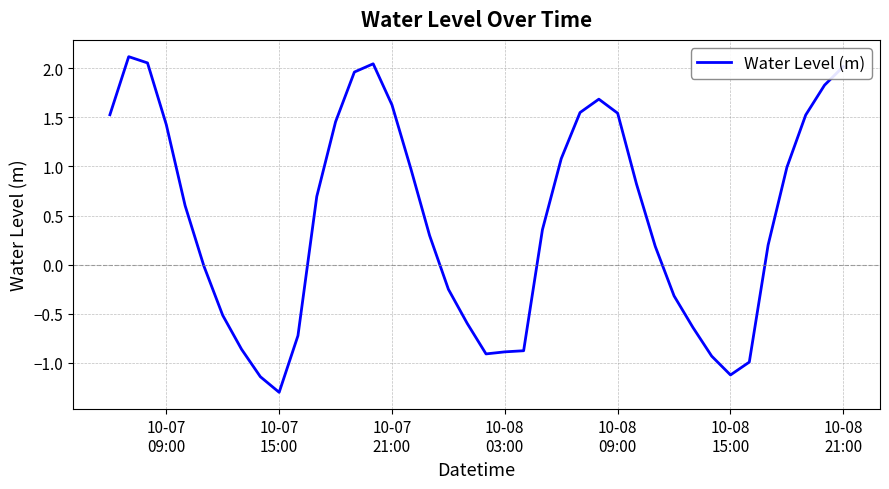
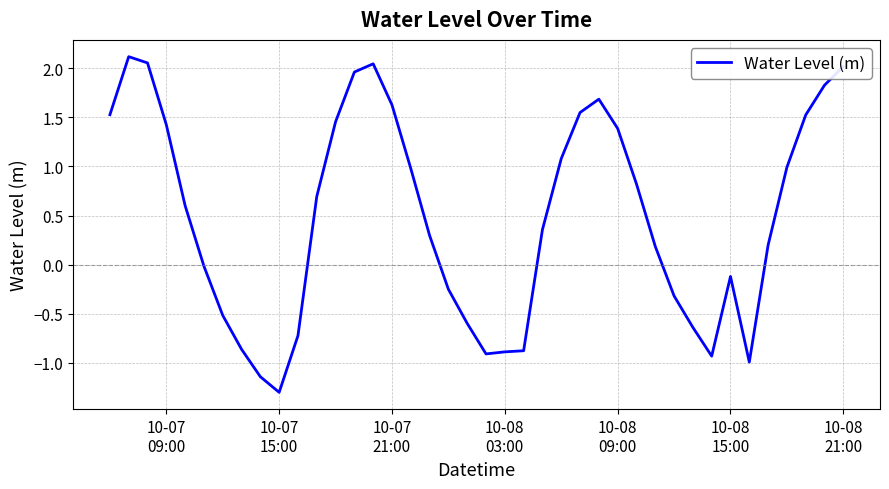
10-08 09:00: 1.5 -> 1.4
10-08 15:00: -1.1 -> -0.1
